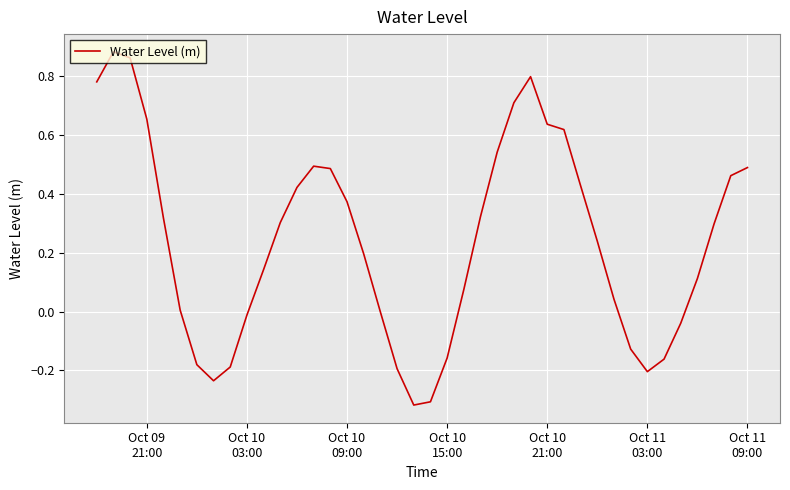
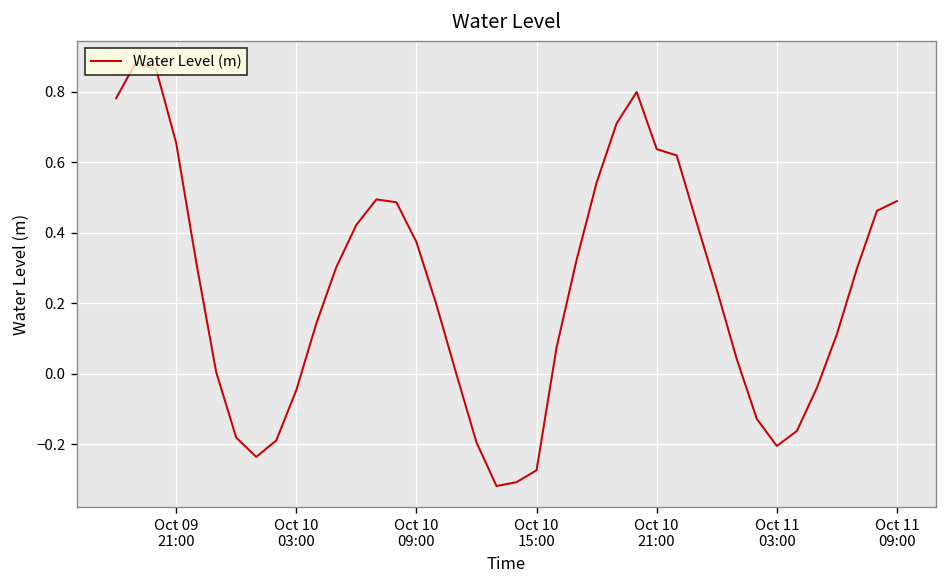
Oct 10 03:00: -0.01 -> -0.05
Oct 10 15:00: -0.16 -> -0.27
